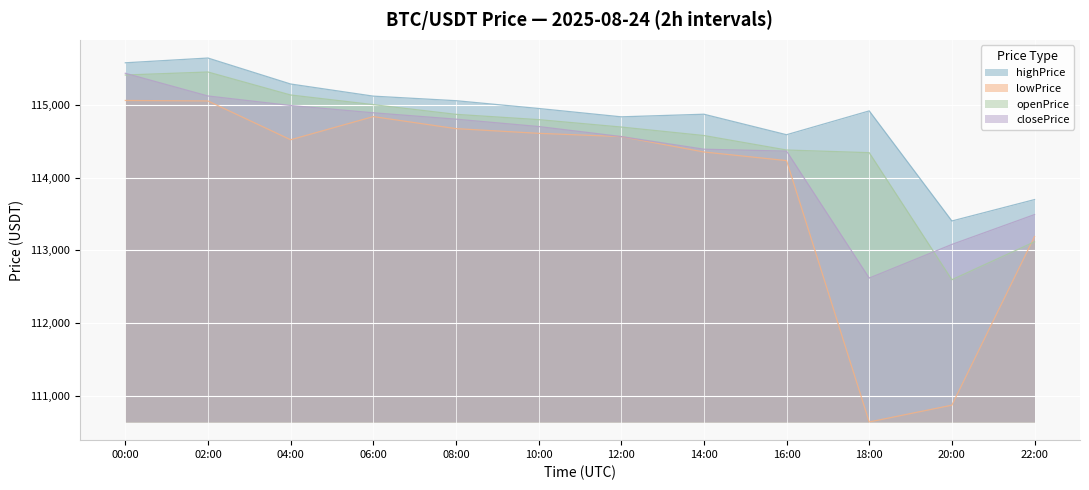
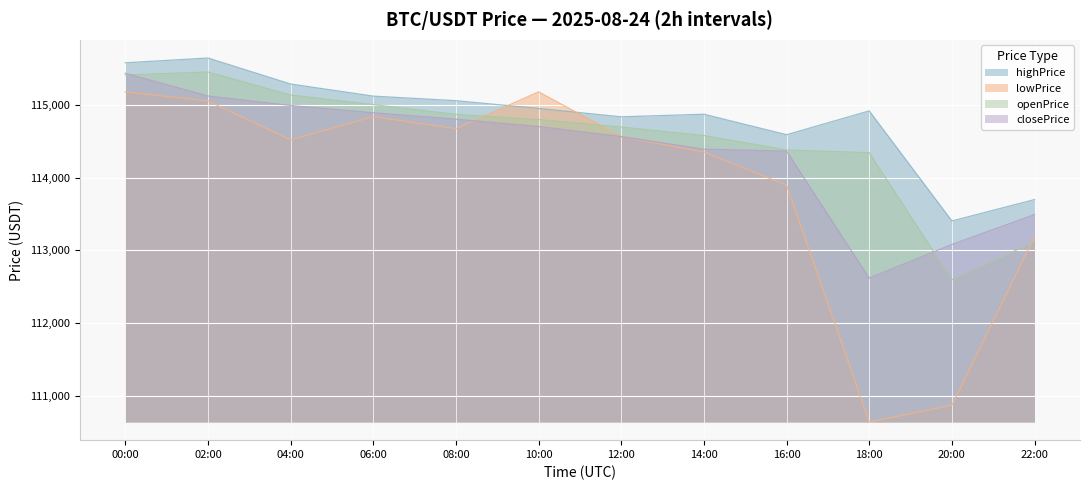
lowPrice, 00:00: 115,100 -> 115,200
lowPrice, 10:00: 114,600 -> 115,200
lowPrice, 16:00: 114,200 -> 113,900
